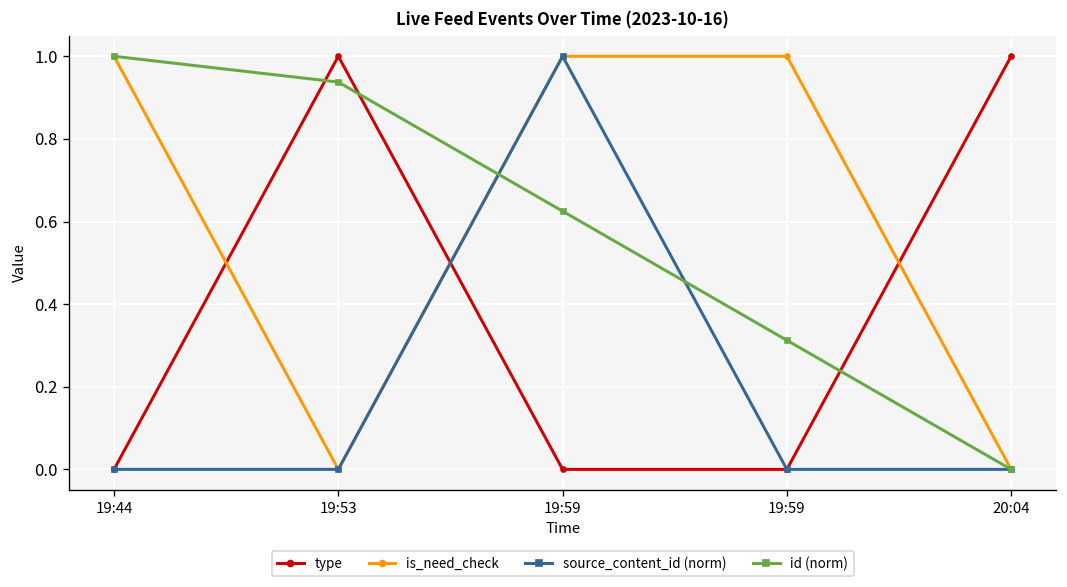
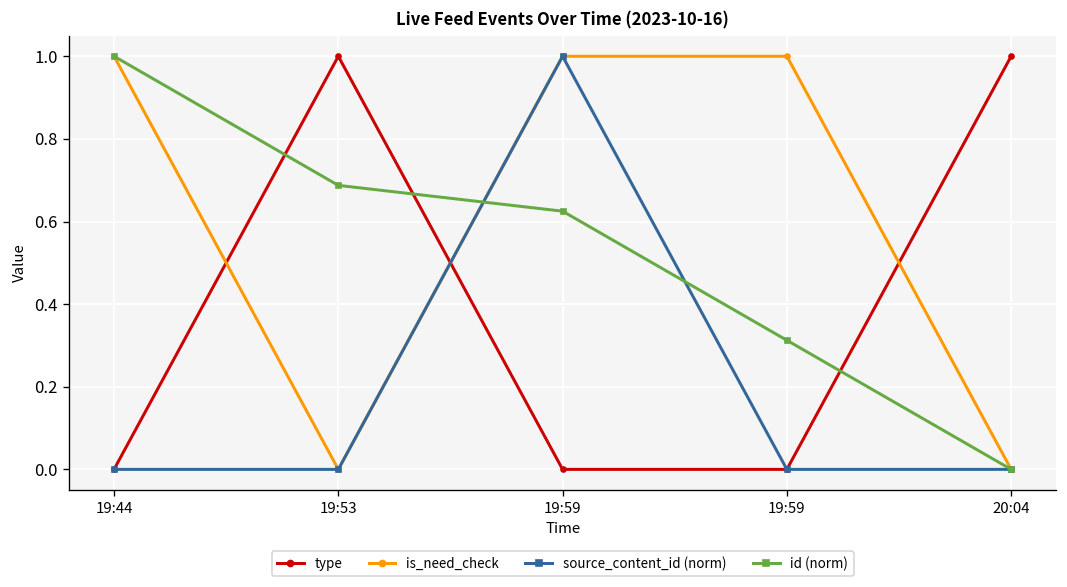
id (norm), 19:53: 0.94 -> 0.69
